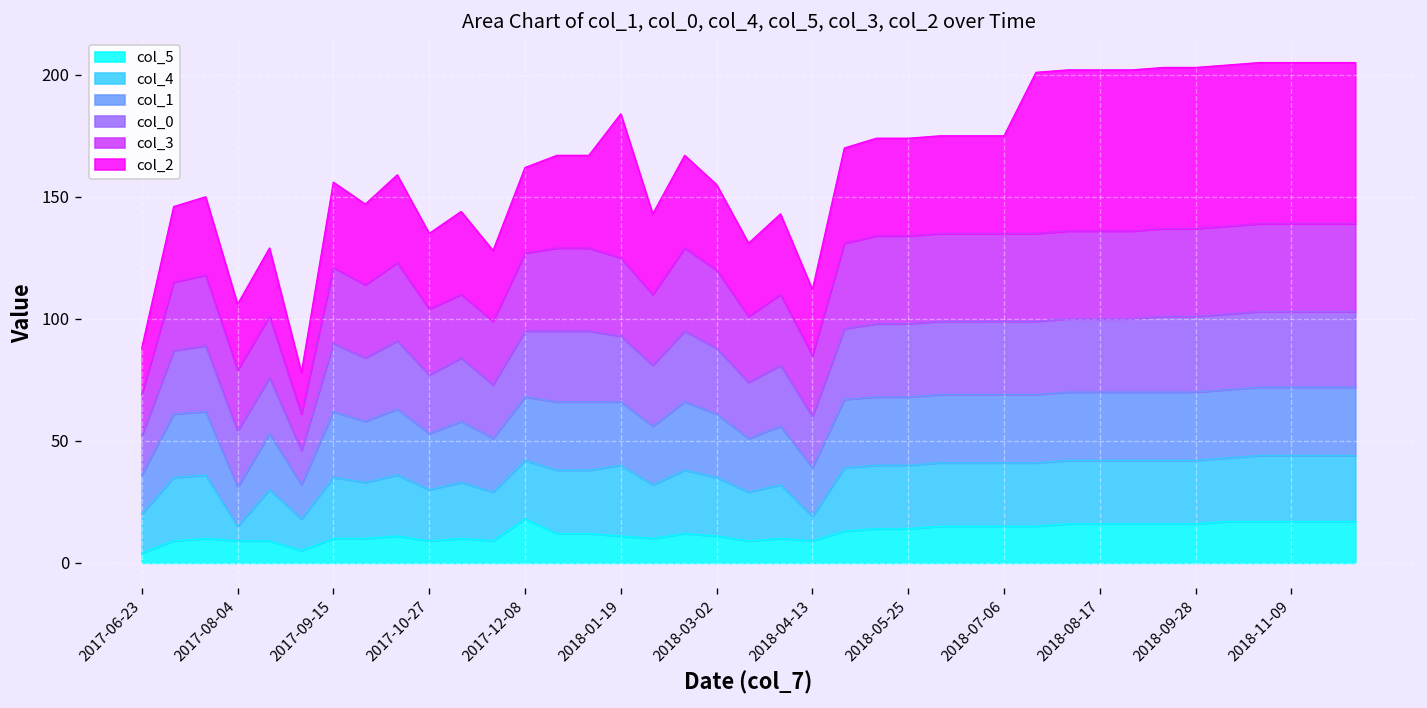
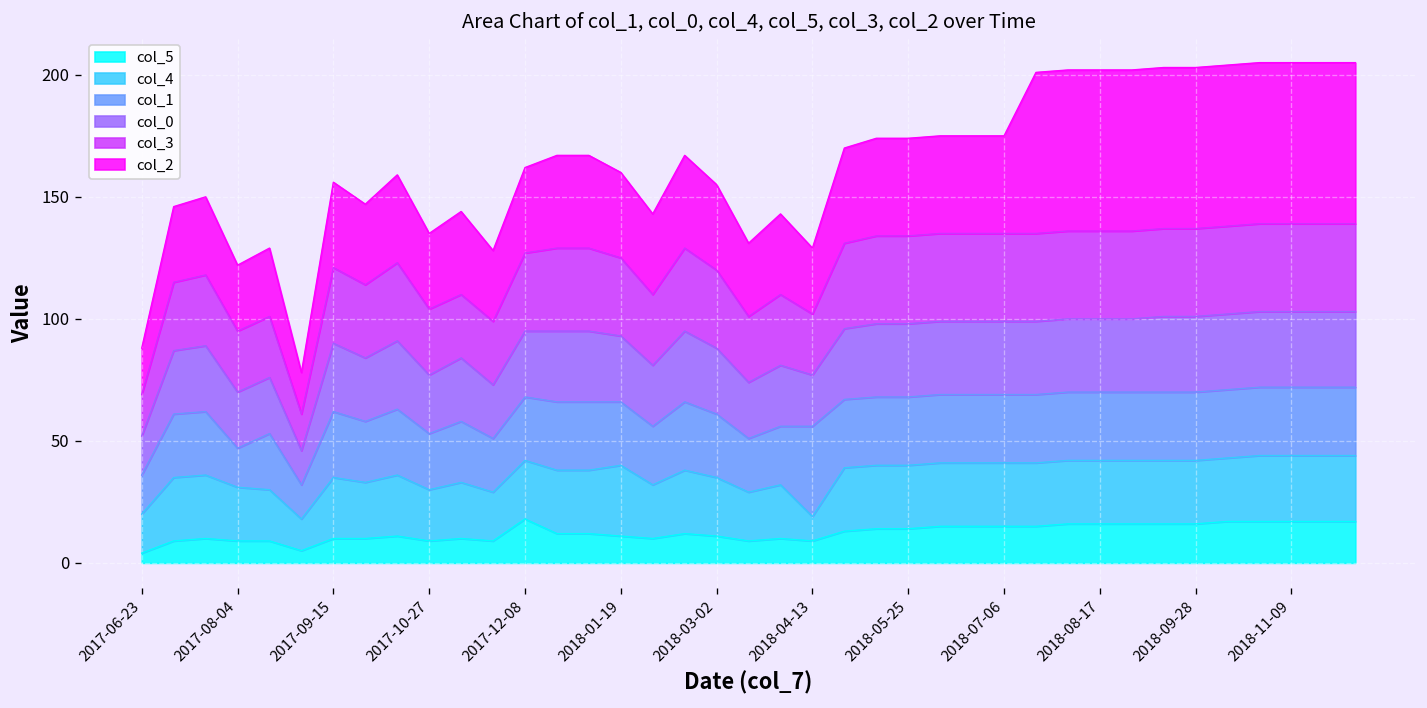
col_4, 2017-08-04: 6 -> 22
col_2, 2018-01-19: 59 -> 35
col_1, 2018-04-13: 20 -> 37
